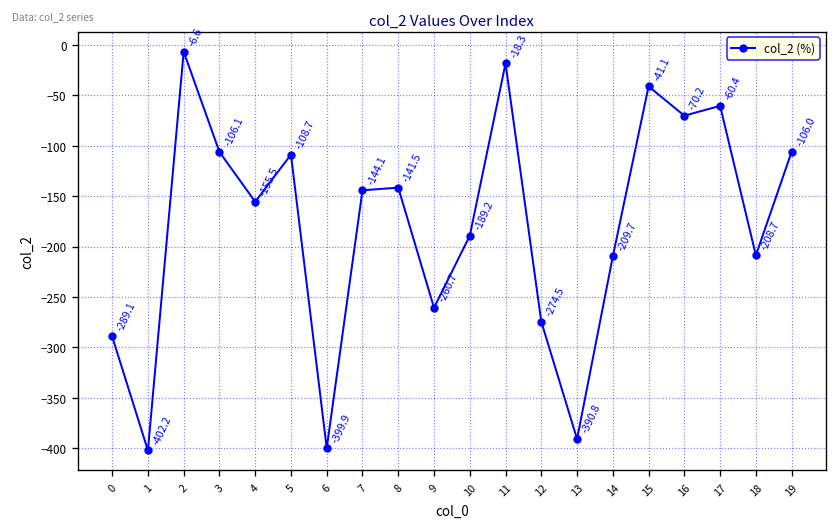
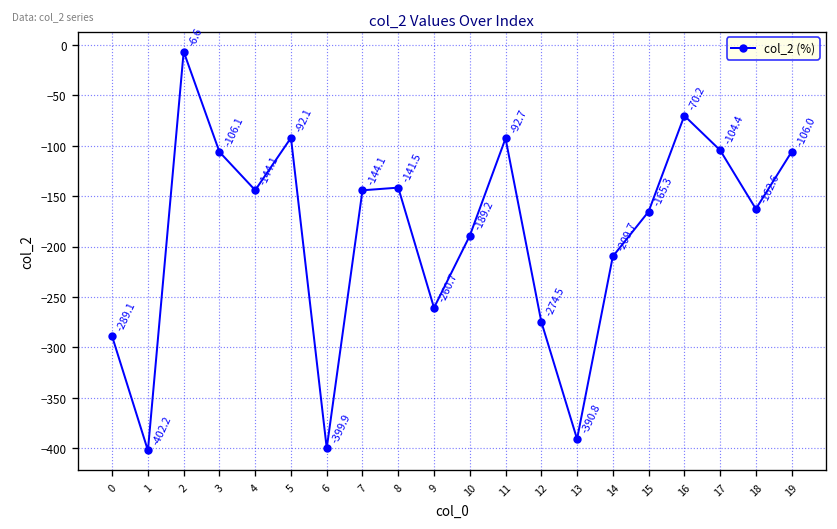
4: -155.5 -> -144.1
5: -108.7 -> -92.1
11: -18.3 -> -92.7
15: -41.1 -> -165.3
17: -60.4 -> -104.4
18: -208.7 -> -162.6
